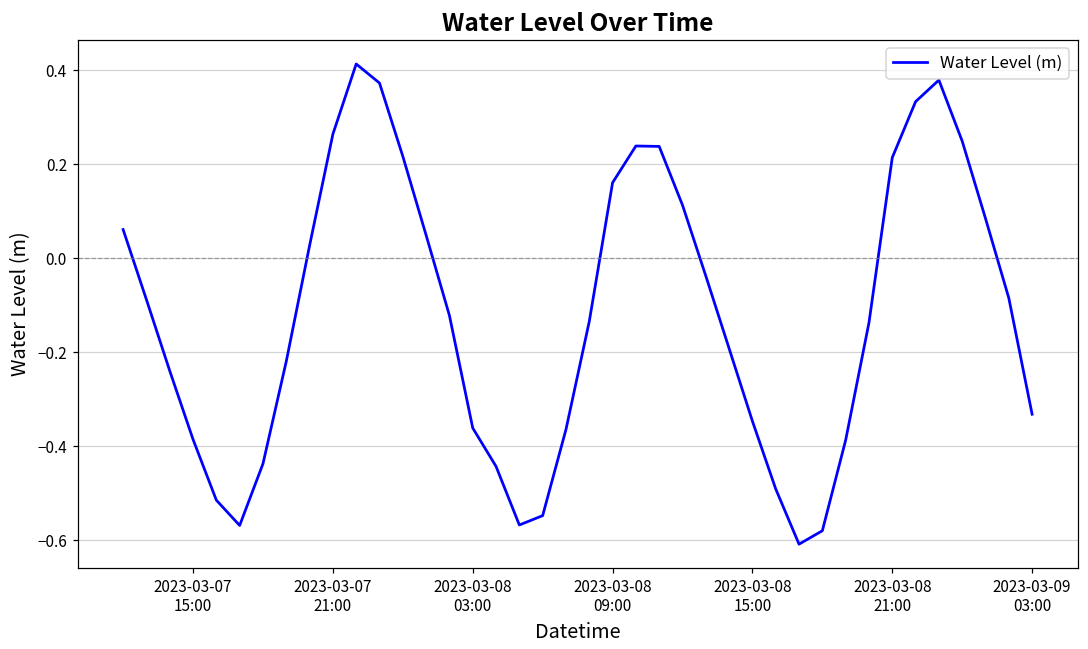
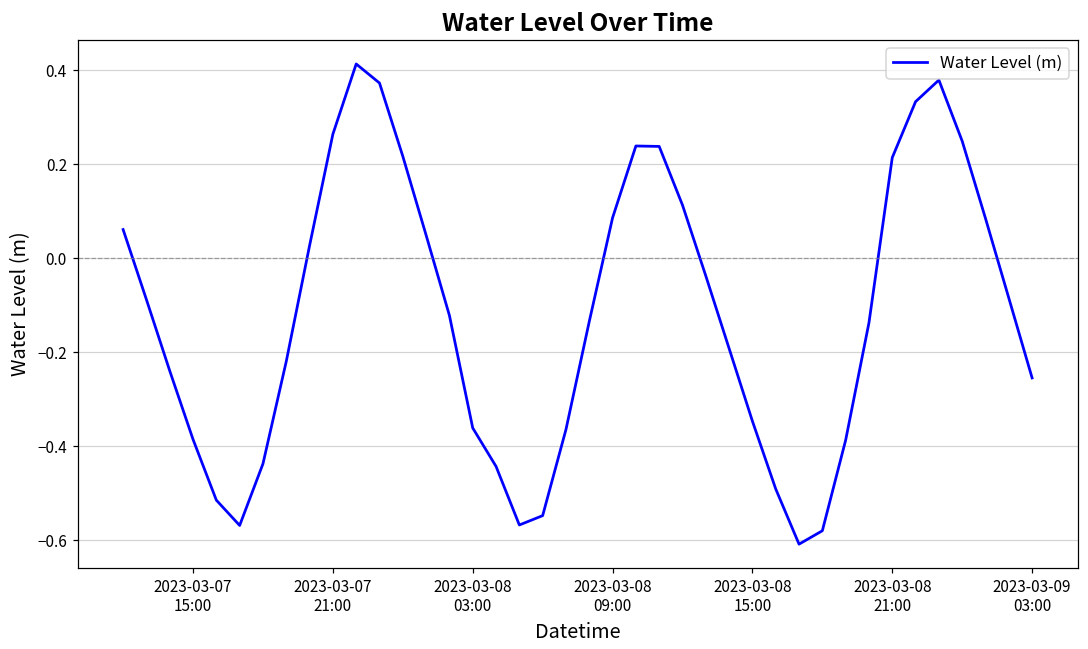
2023-03-08 09:00: 0.16 -> 0.09
2023-03-09 03:00: -0.33 -> -0.25
